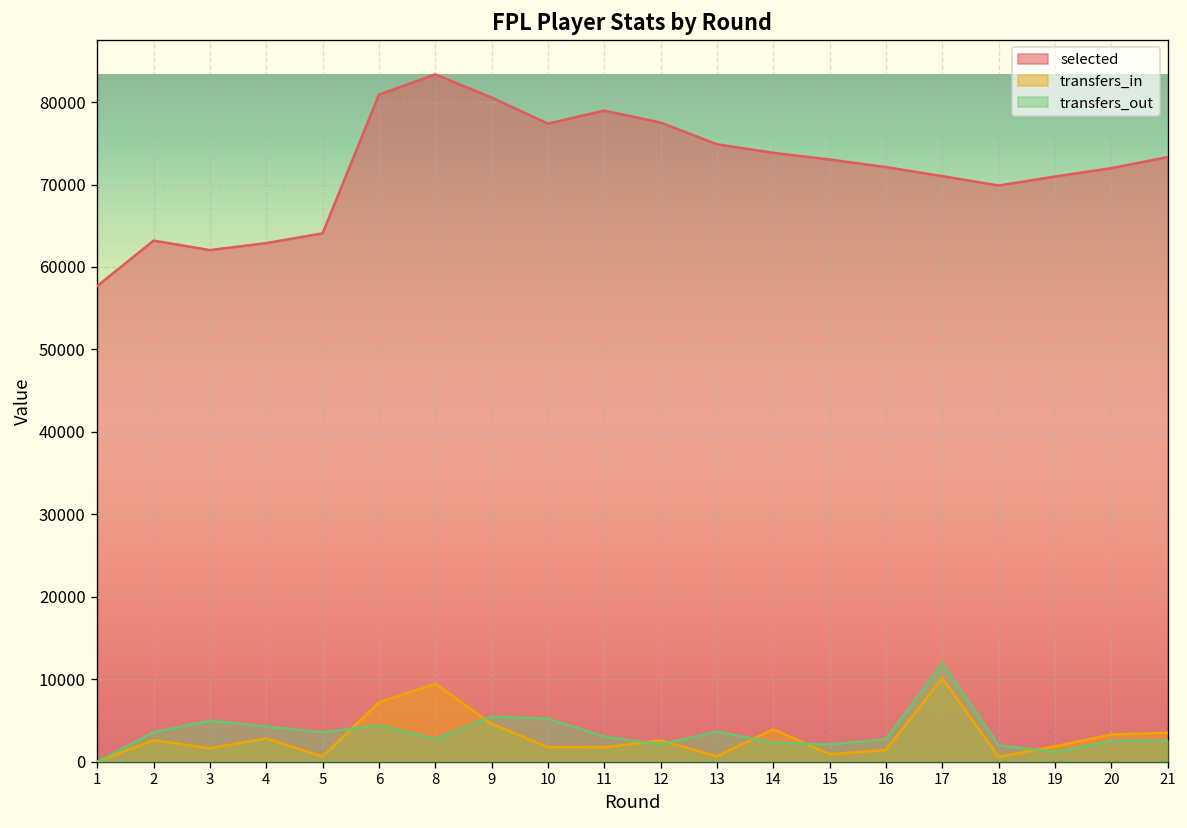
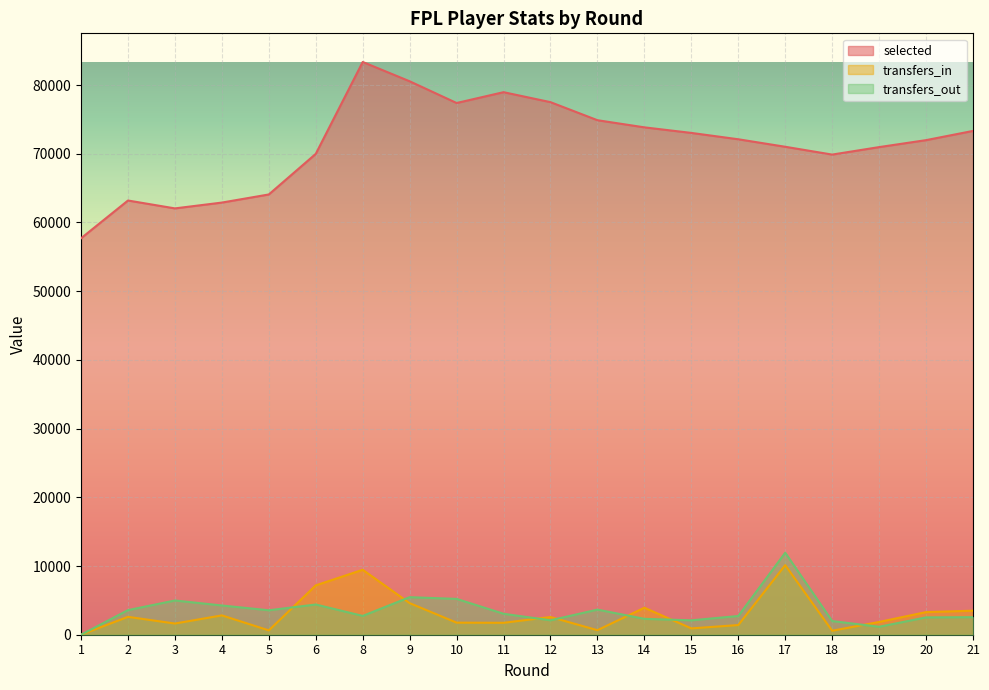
selected, 6: 81000 -> 70000
